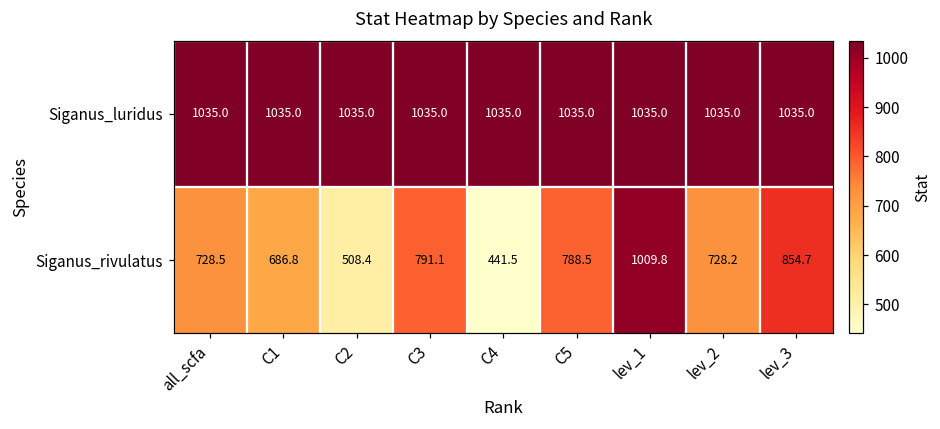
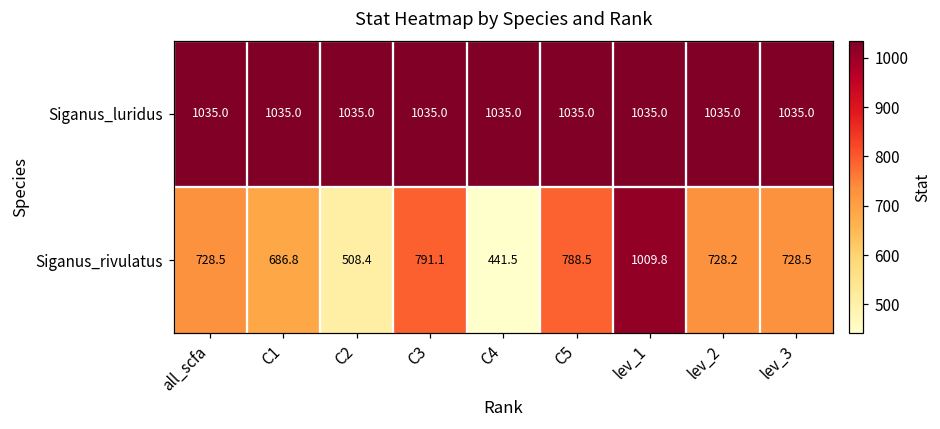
Siganus_rivulatus, lev_3: 854.7 -> 728.5
